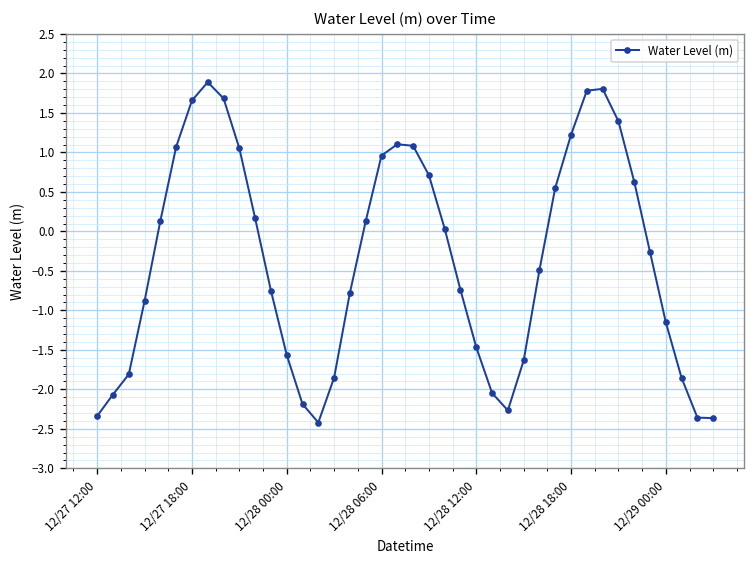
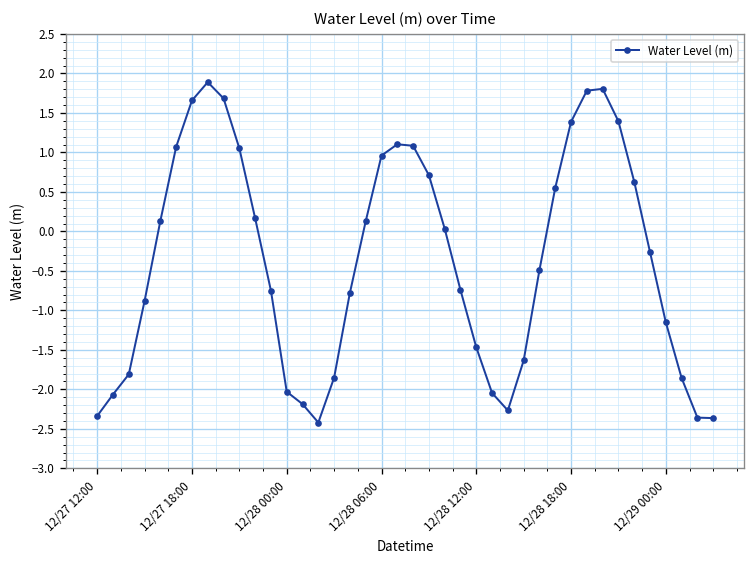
12/28 00:00: -1.6 -> -2.0
12/28 18:00: 1.2 -> 1.4
